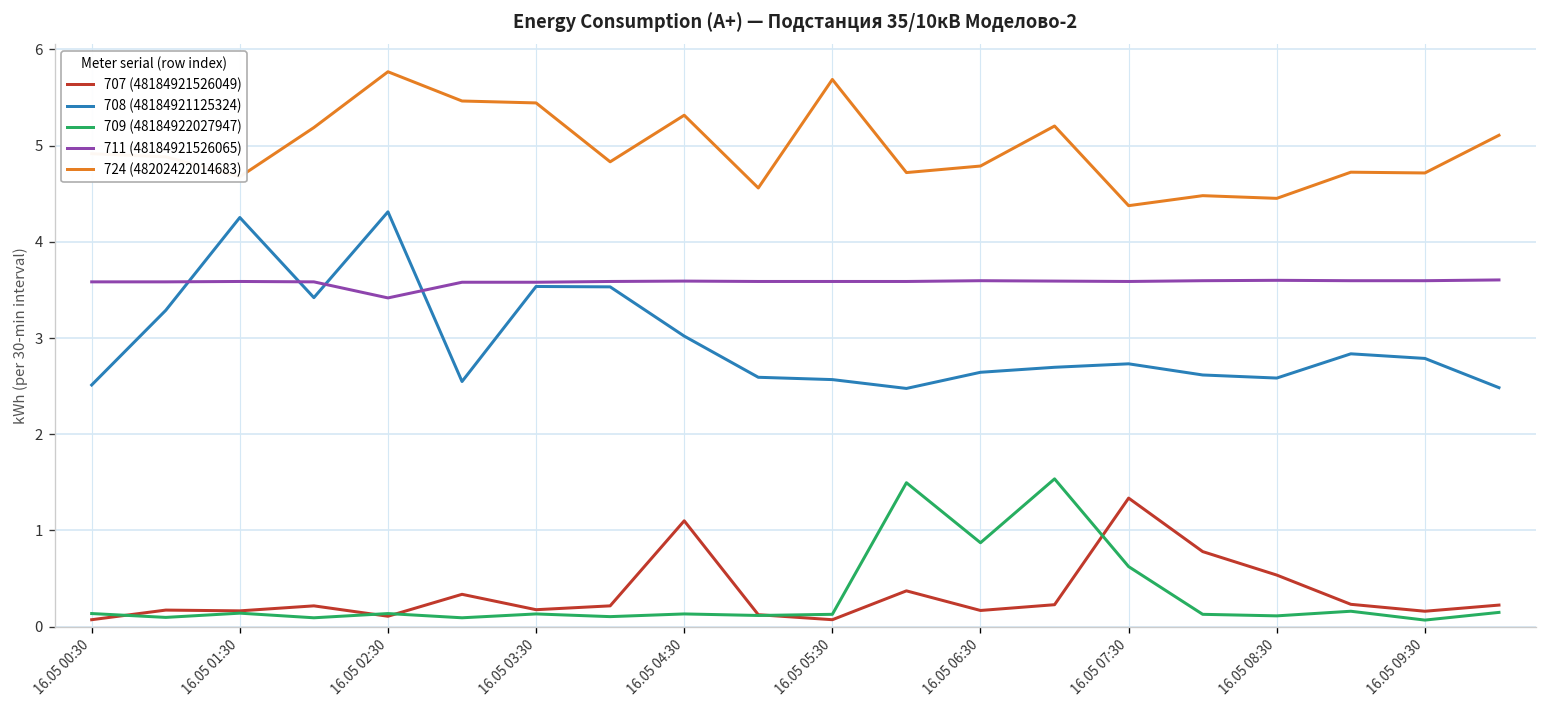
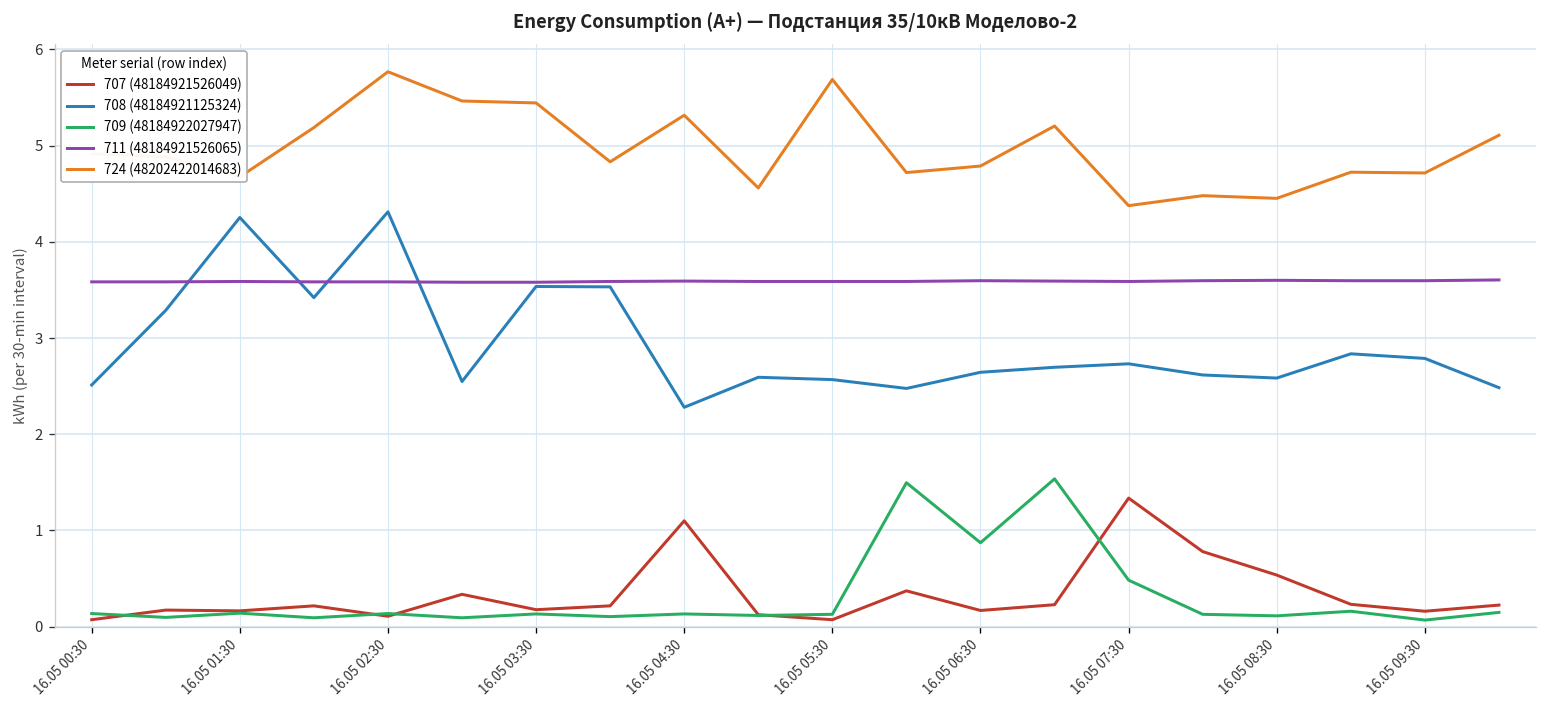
711 (48184921526065), 16.05 02:30: 3.4 -> 3.6
708 (48184921125324), 16.05 04:30: 3.0 -> 2.3
709 (48184922027947), 16.05 07:30: 0.6 -> 0.5
